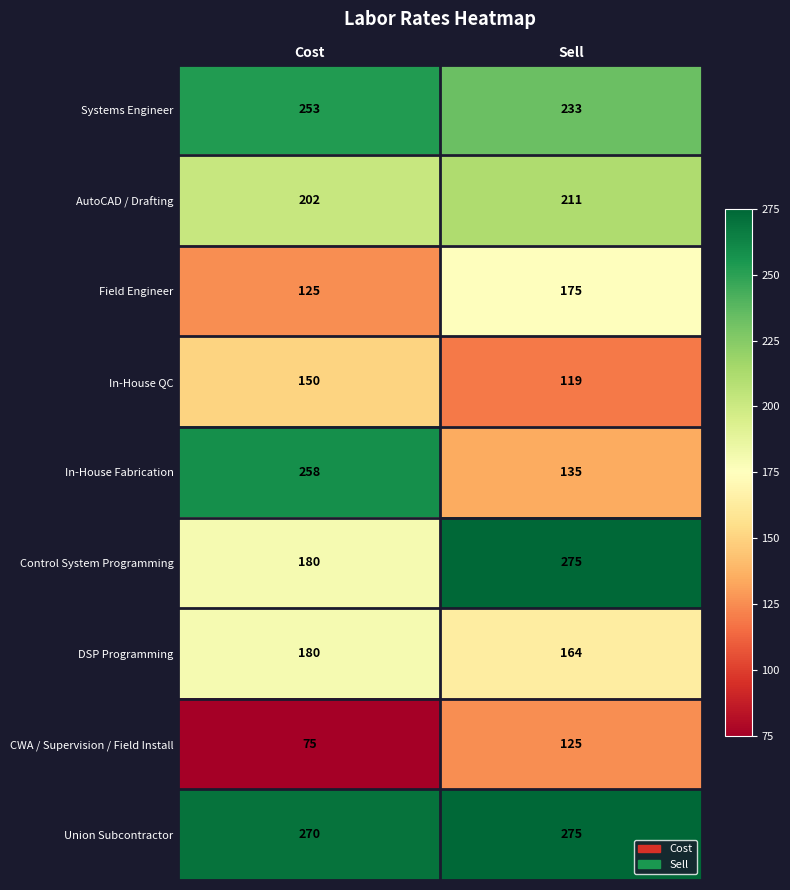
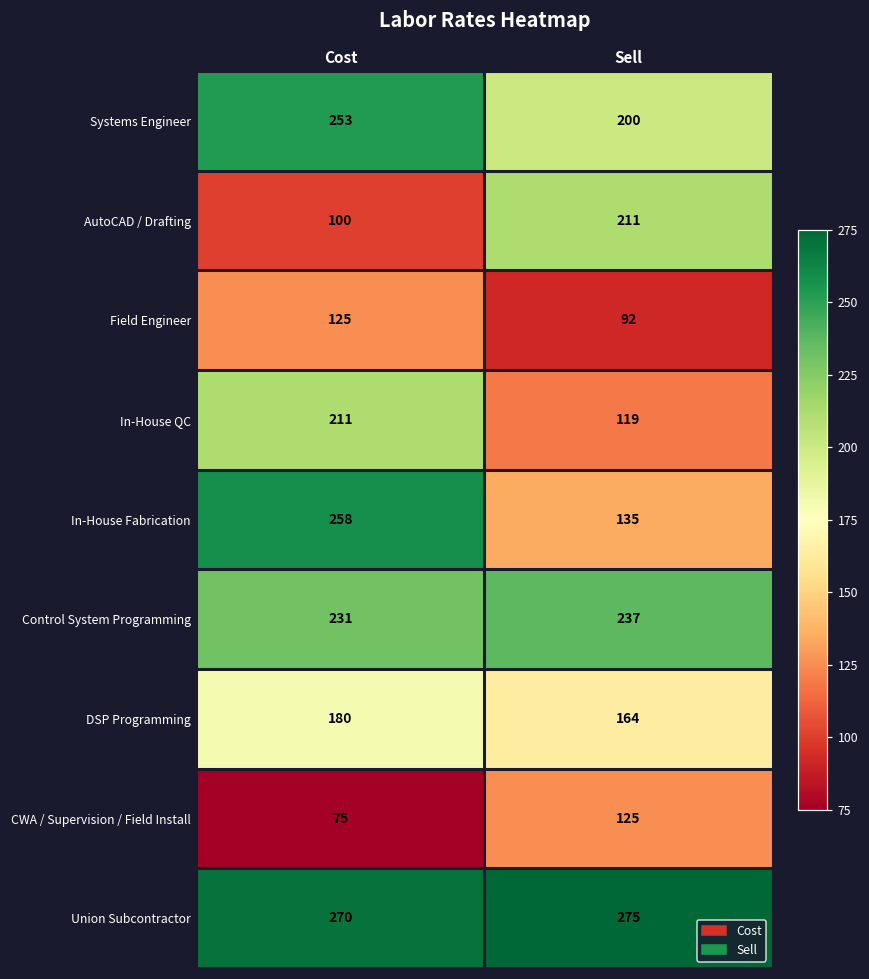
Systems Engineer, Sell: 233 -> 200
AutoCAD / Drafting, Cost: 202 -> 100
Field Engineer, Sell: 175 -> 92
In-House QC, Cost: 150 -> 211
Control System Programming, Cost: 180 -> 231
Control System Programming, Sell: 275 -> 237
